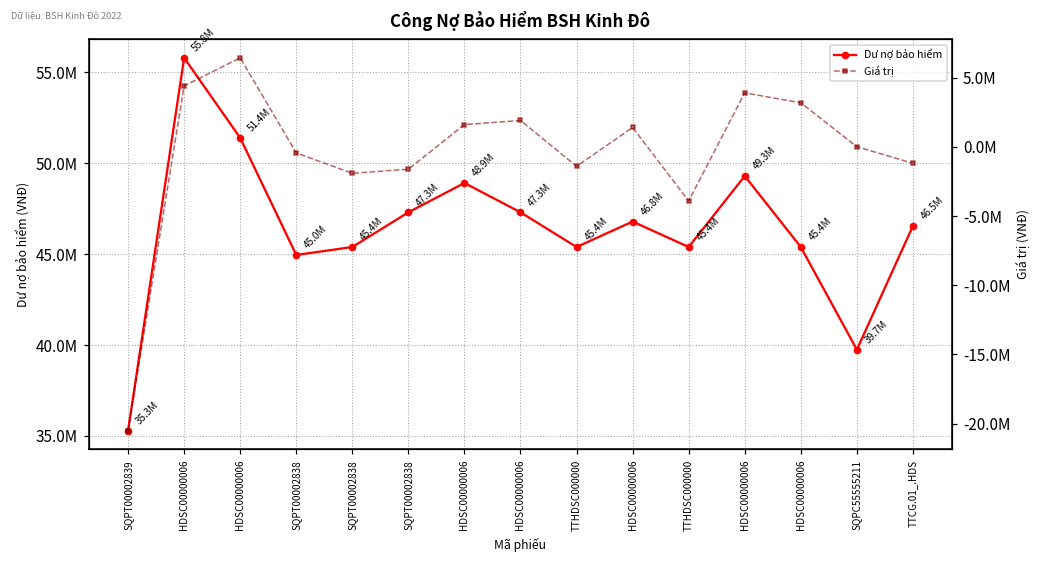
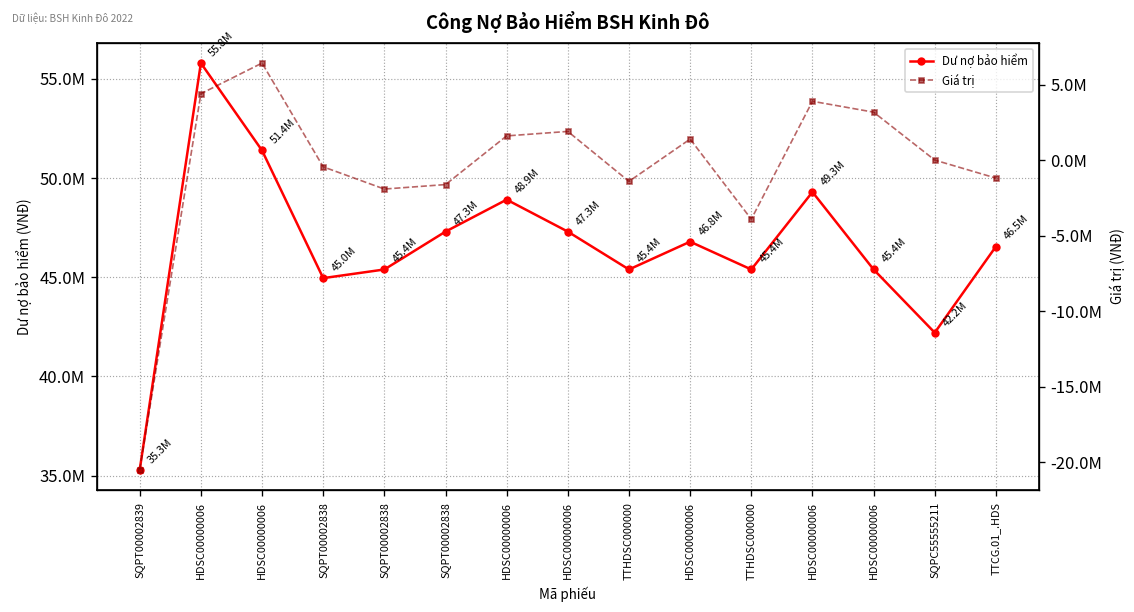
Dư nợ bảo hiểm, SQPC55555211: 39.7M -> 42.2M
